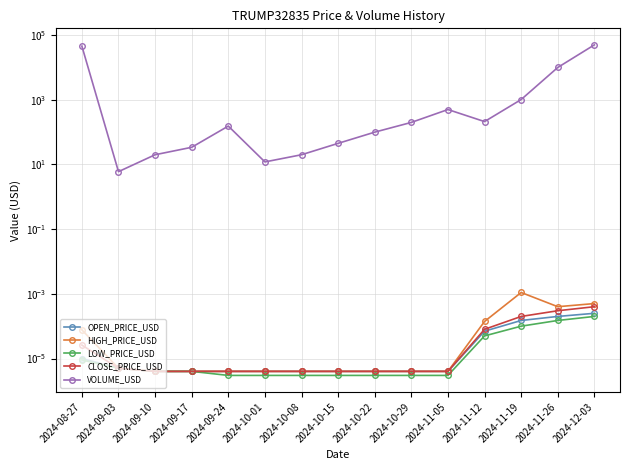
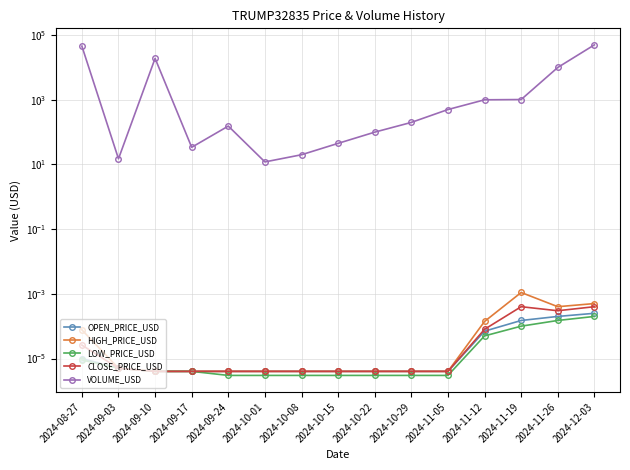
VOLUME_USD, 2024-09-03: 6 -> 20
VOLUME_USD, 2024-09-10: 20 -> 20000
VOLUME_USD, 2024-11-12: 200 -> 1000
CLOSE_PRICE_USD, 2024-11-19: 0.0002 -> 0.0004
